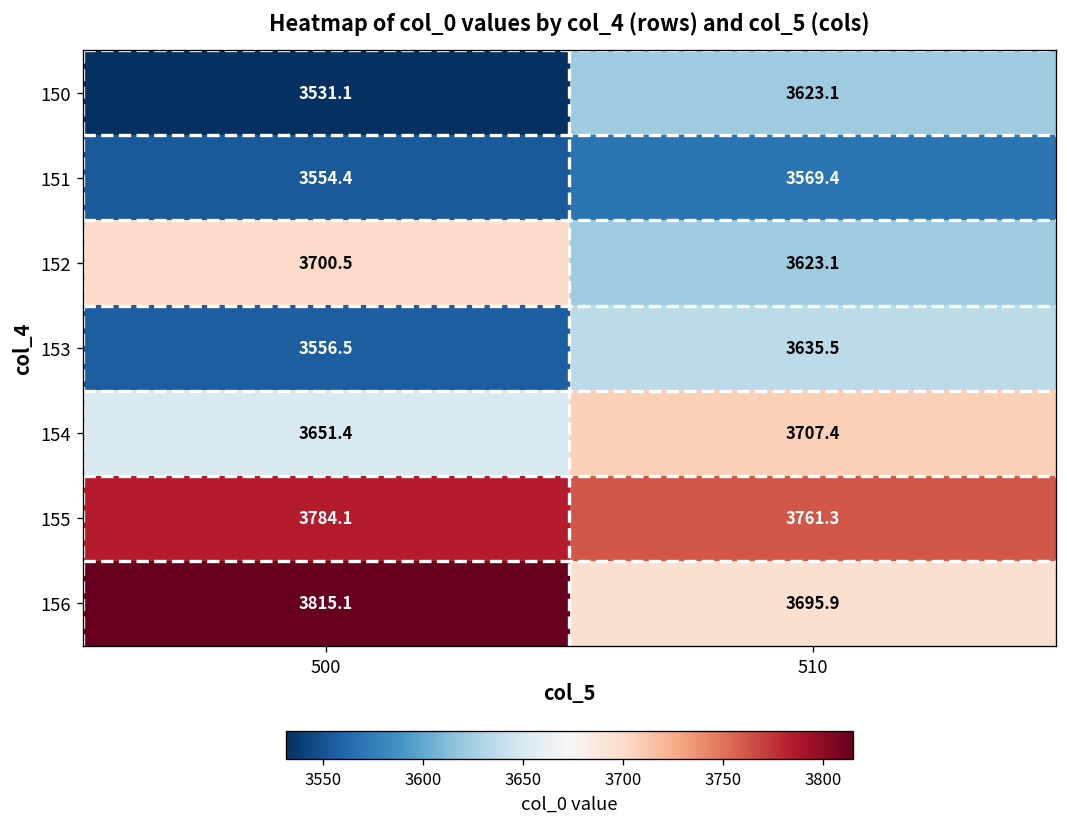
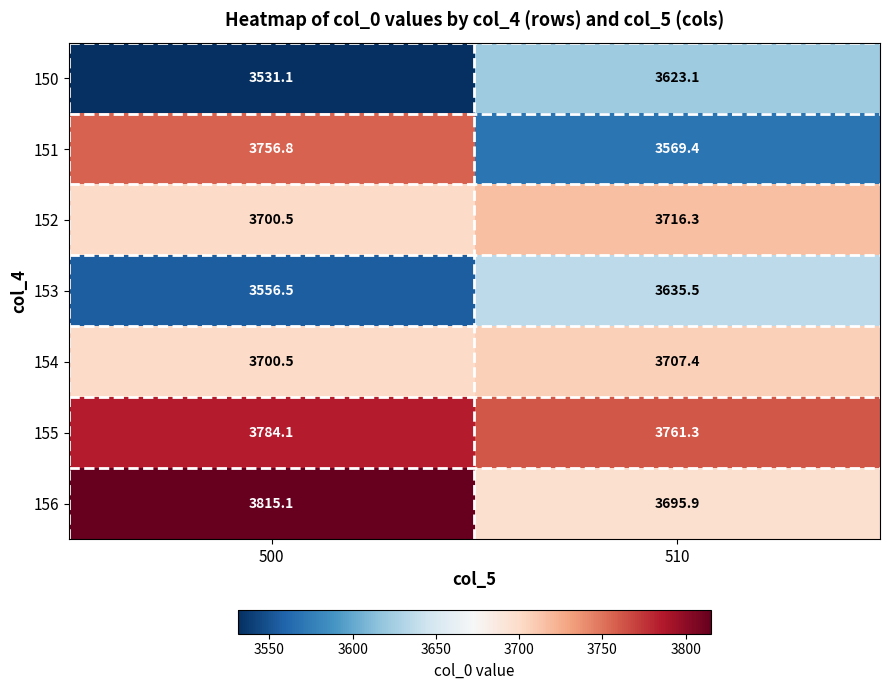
151, 500: 3554.4 -> 3756.8
152, 510: 3623.1 -> 3716.3
154, 500: 3651.4 -> 3700.5
